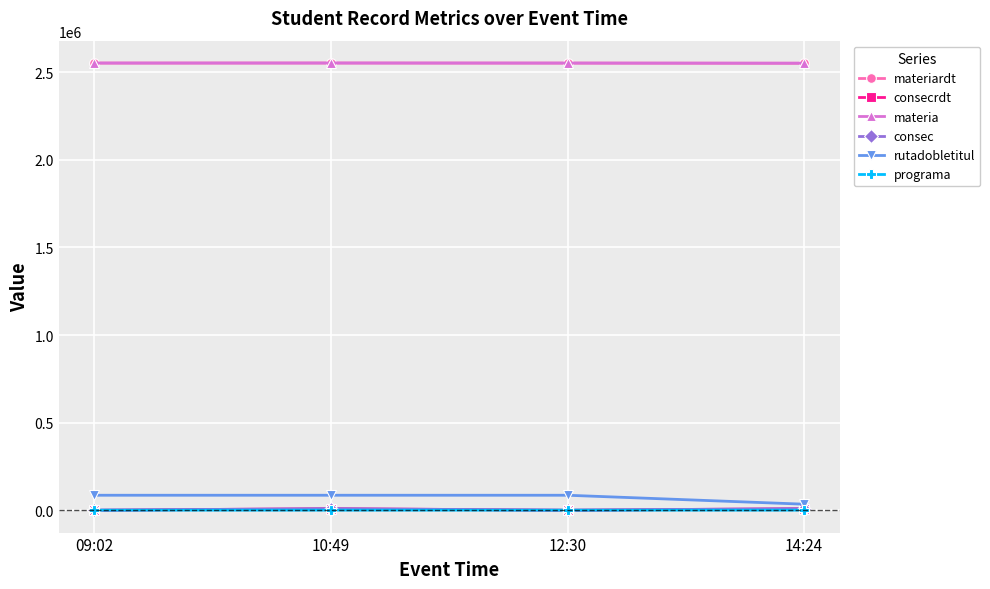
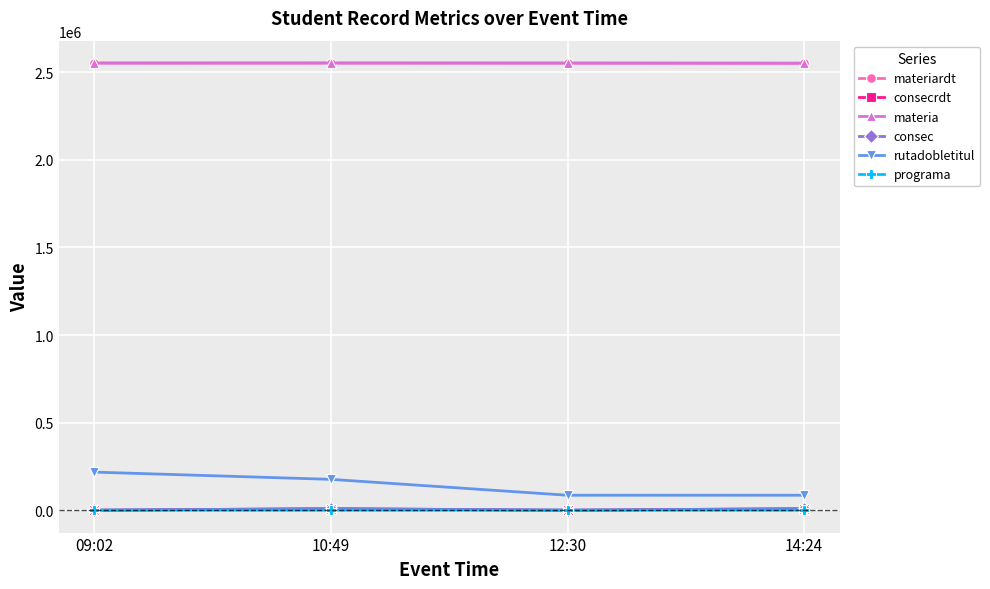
rutadobletitul, 09:02: 90000 -> 220000
rutadobletitul, 10:49: 90000 -> 180000
rutadobletitul, 14:24: 30000 -> 90000
